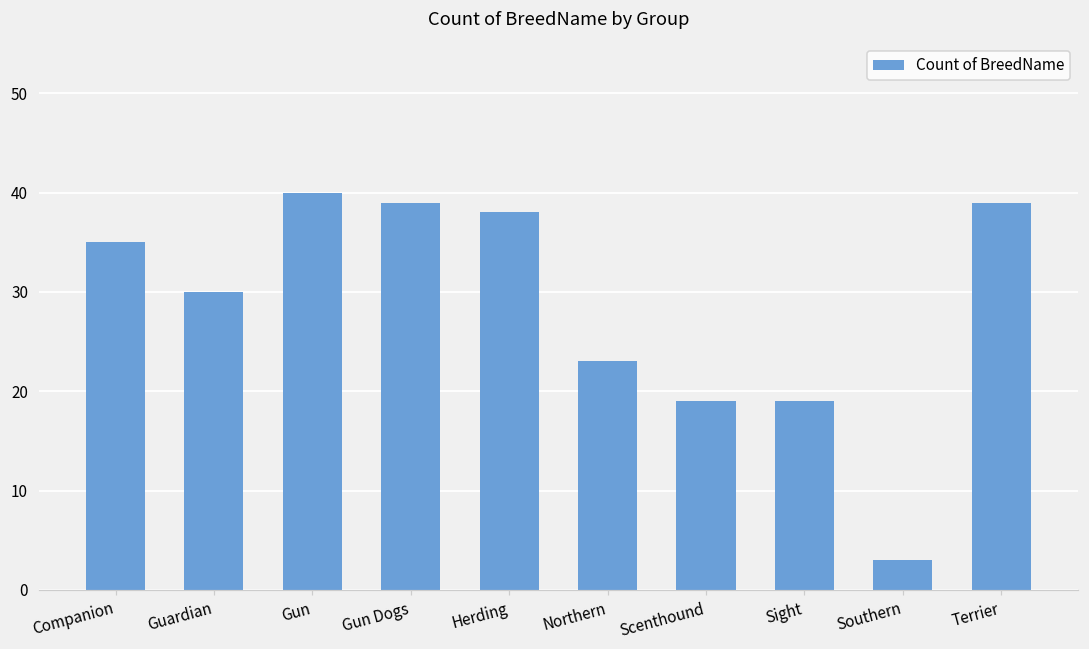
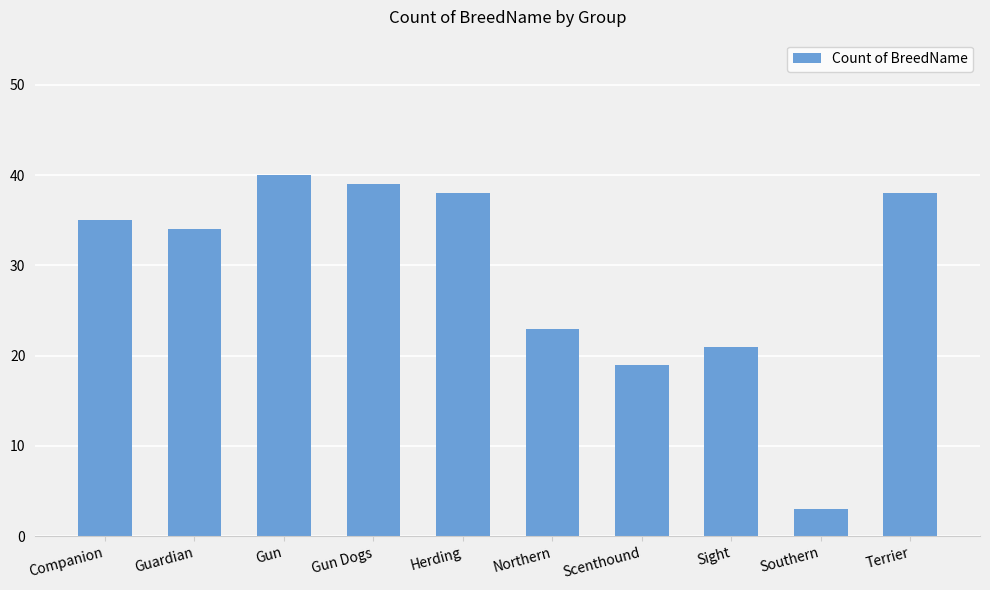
Guardian: 30 -> 34
Sight: 19 -> 21
Terrier: 39 -> 38
